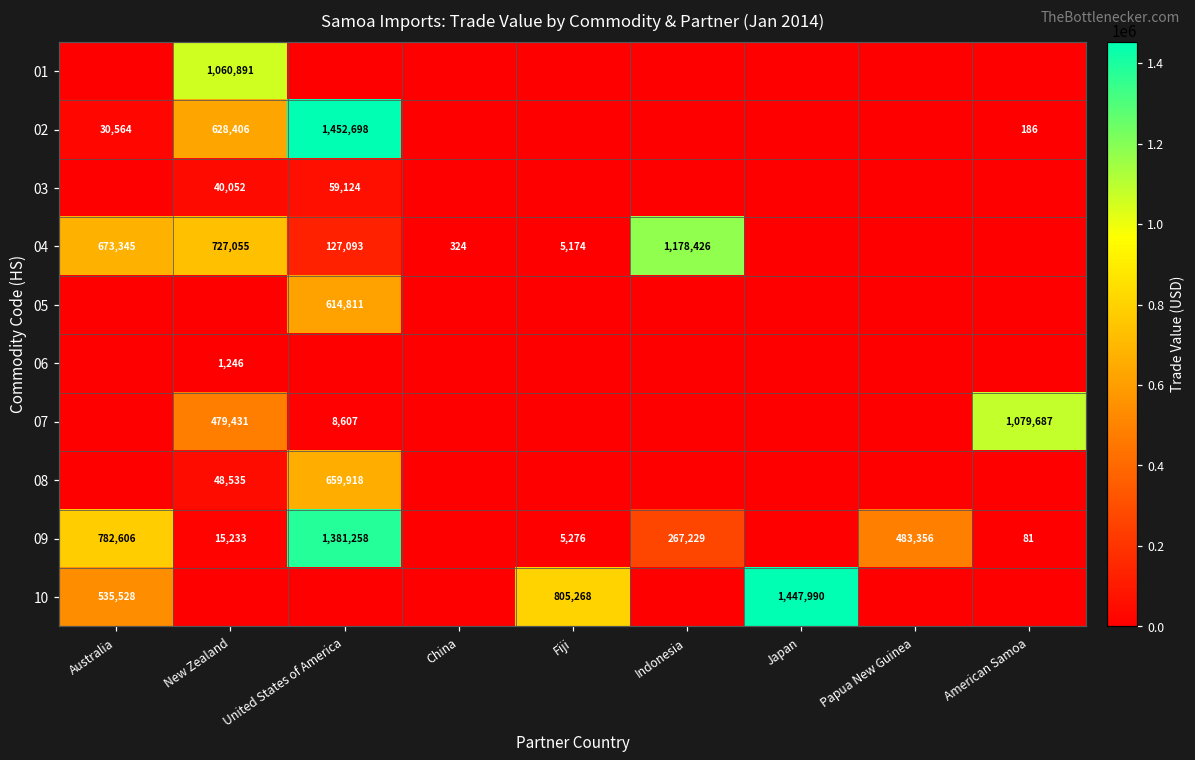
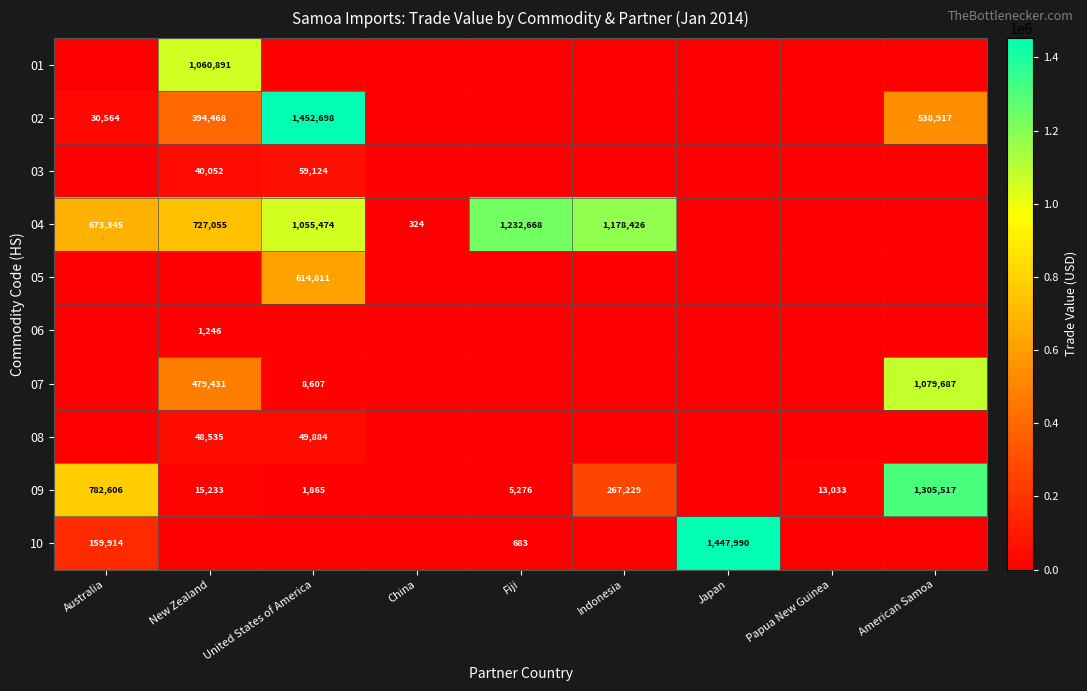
02, New Zealand: 628,406 -> 394,468
02, American Samoa: 186 -> 538,917
04, United States of America: 127,093 -> 1,055,474
04, Fiji: 5,174 -> 1,232,668
08, United States of America: 659,918 -> 49,884
09, United States of America: 1,381,258 -> 1,865
09, Papua New Guinea: 483,356 -> 13,033
09, American Samoa: 81 -> 1,305,517
10, Australia: 535,528 -> 159,914
10, Fiji: 805,268 -> 683
